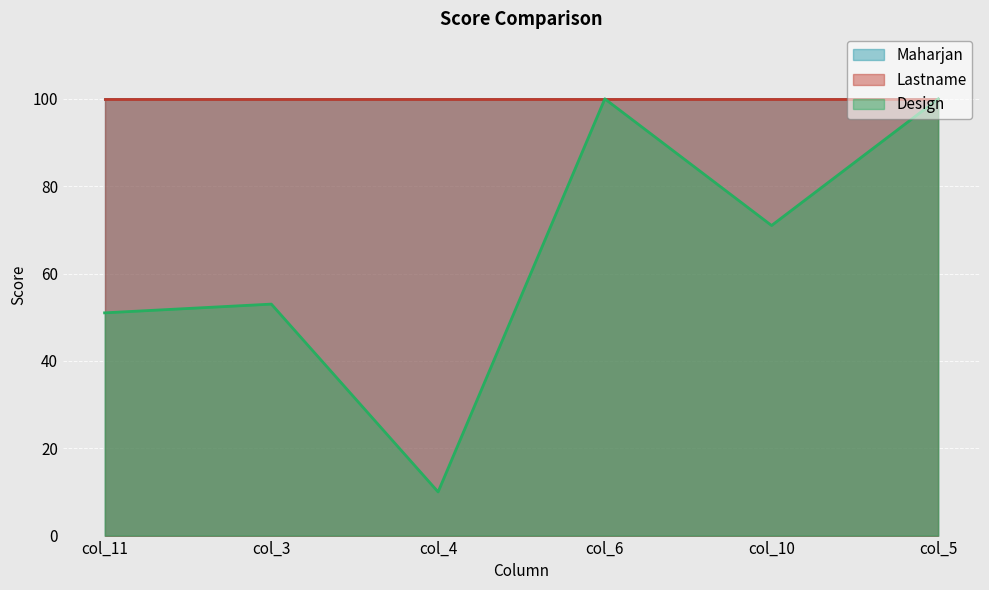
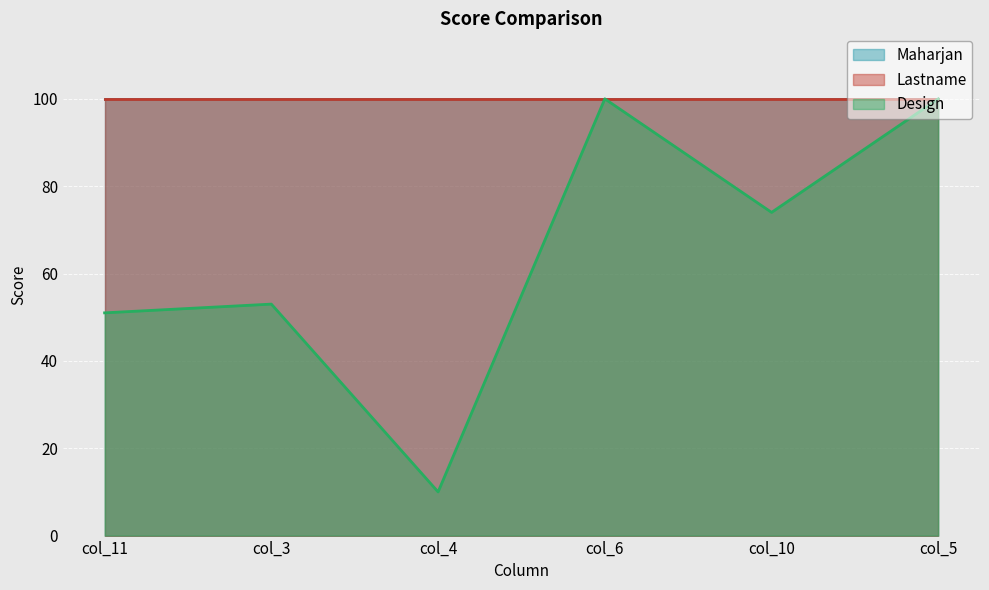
Design, col_10: 71 -> 74
